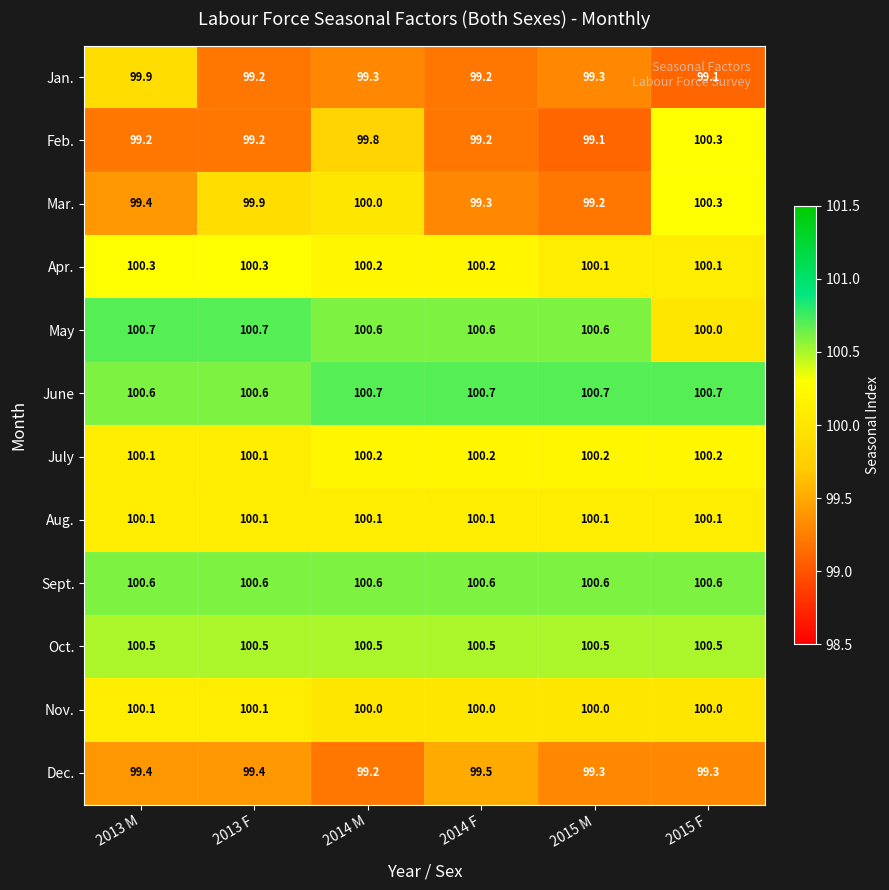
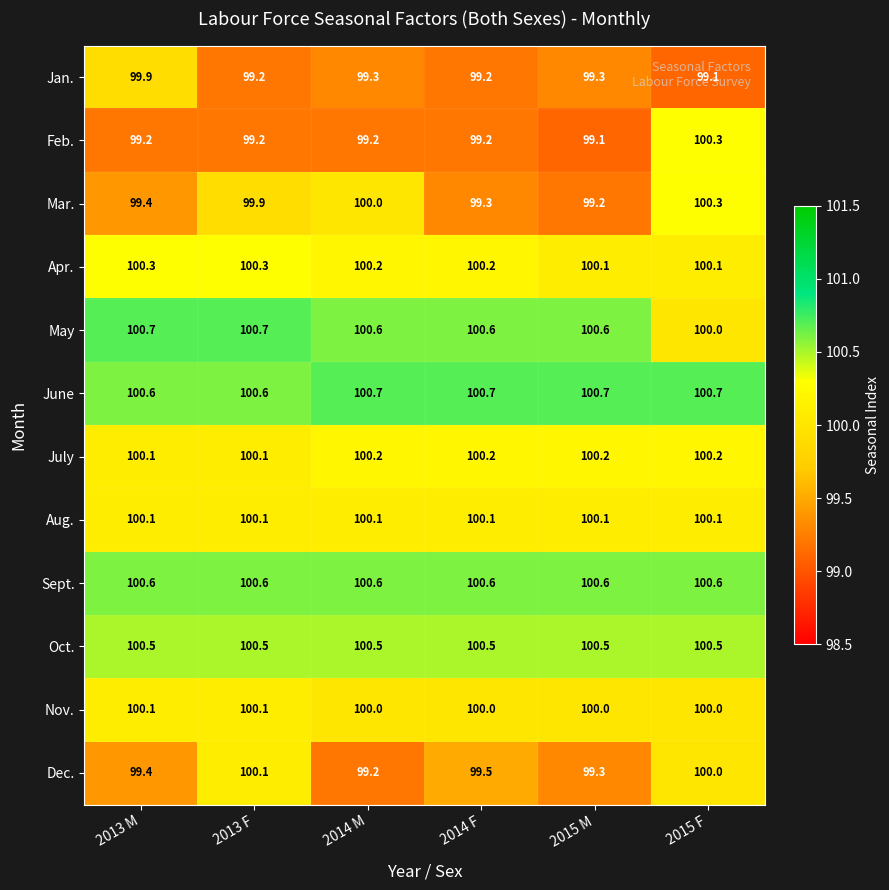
Feb., 2014 M: 99.8 -> 99.2
Dec., 2013 F: 99.4 -> 100.1
Dec., 2015 F: 99.3 -> 100.0
